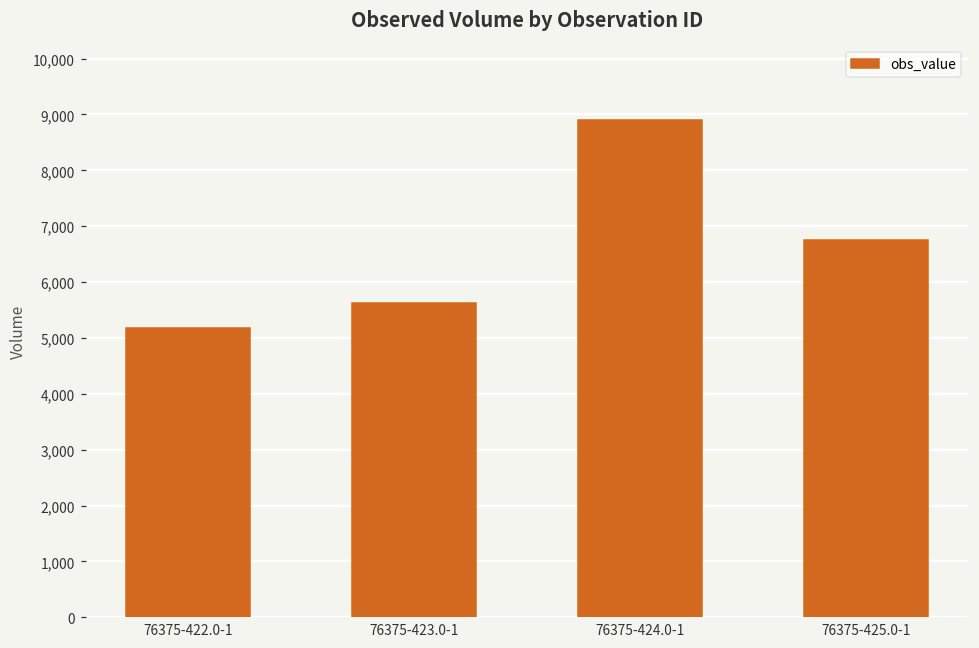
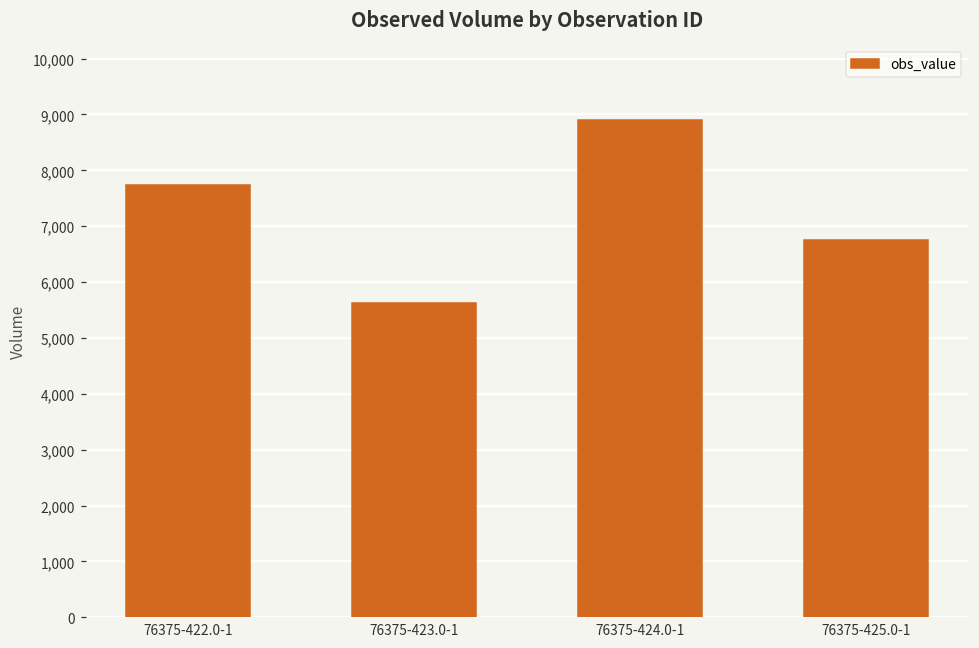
76375-422.0-1: 5,200 -> 7,700
